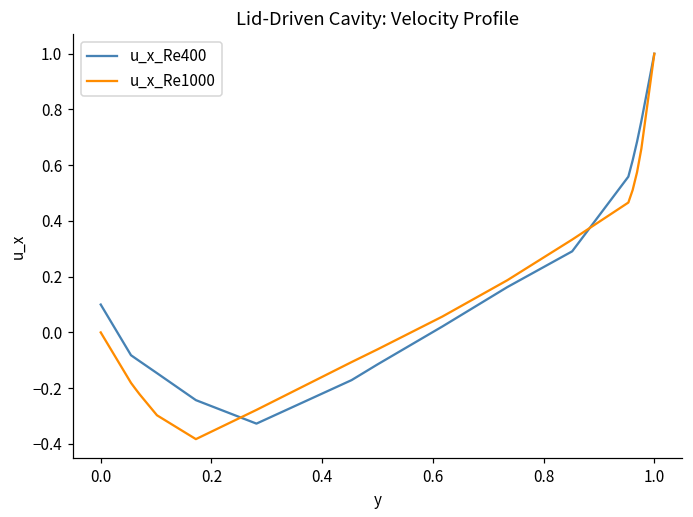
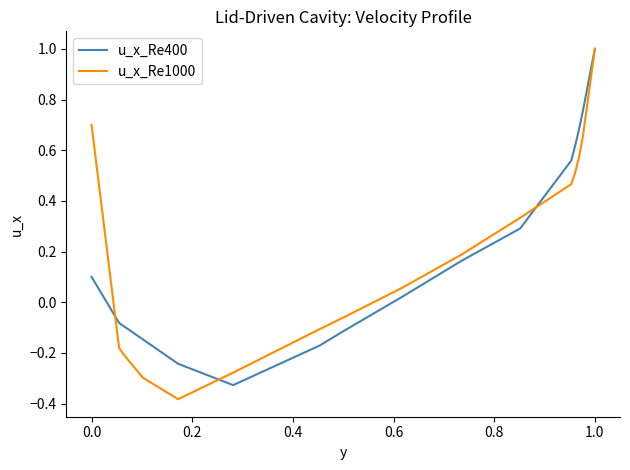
u_x_Re1000, 0.0: 0.0 -> 0.7
